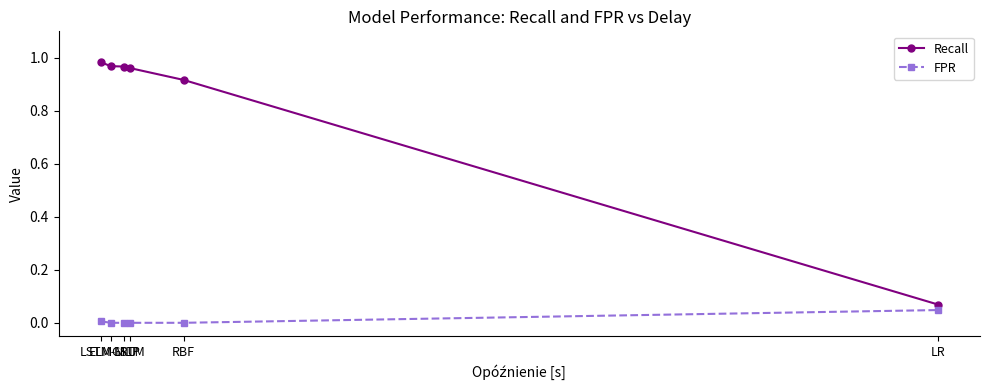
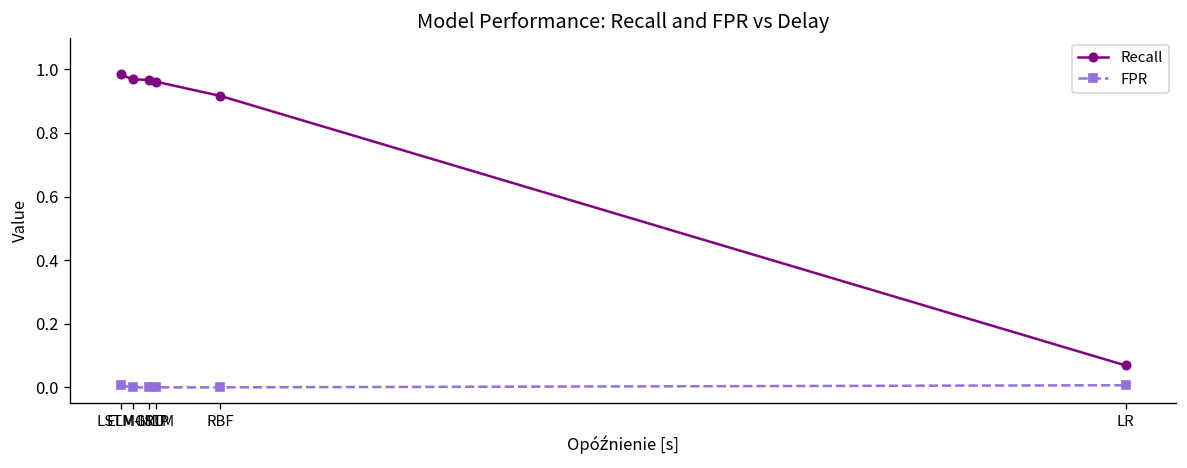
FPR, LR: 0.05 -> 0.01
